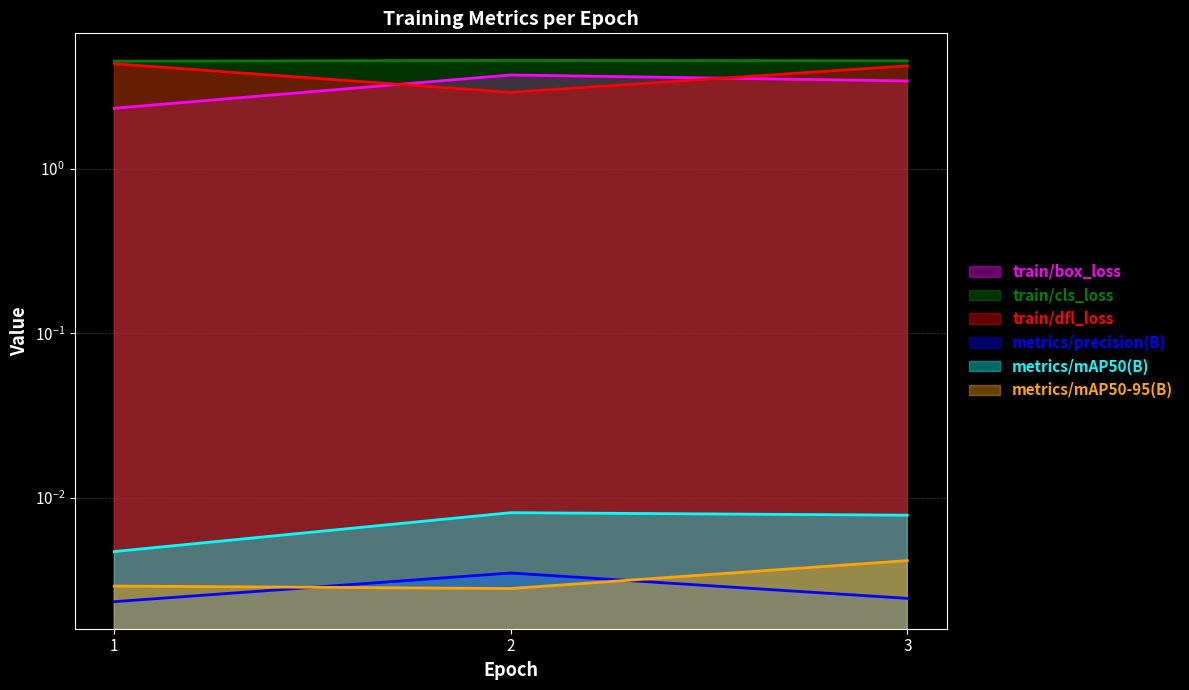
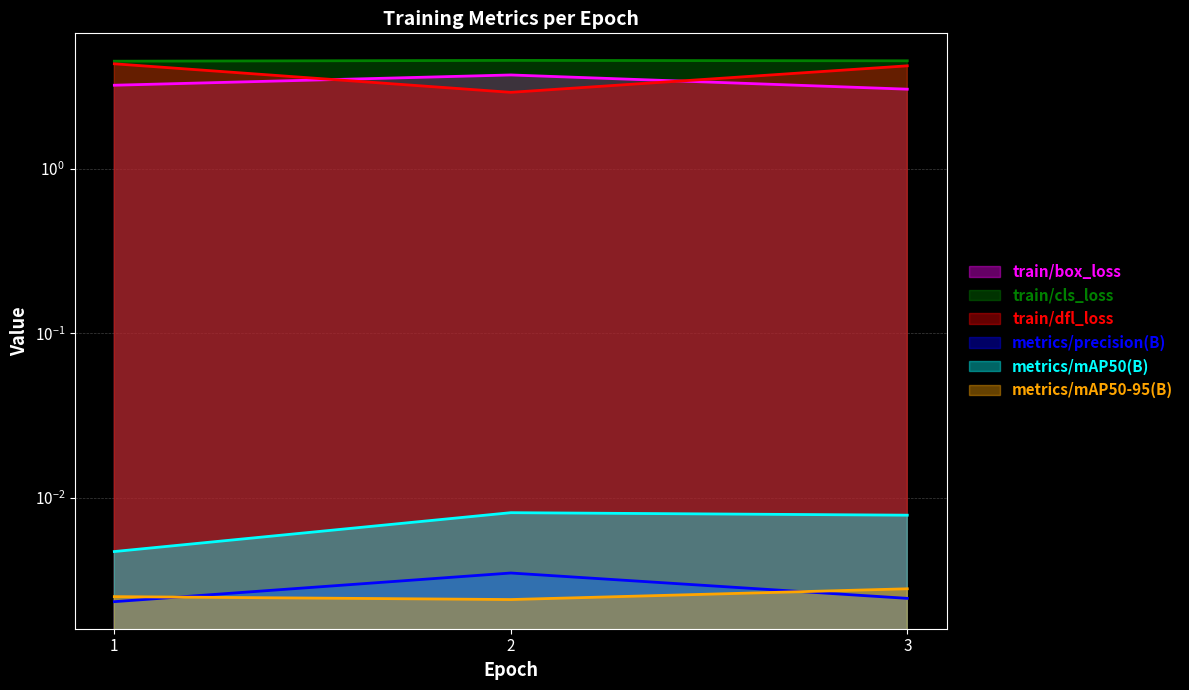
train/box_loss, 1: 2.3 -> 3.2
metrics/mAP50-95(B), 1: 0.0029 -> 0.0025
metrics/mAP50-95(B), 2: 0.0028 -> 0.0024
train/box_loss, 3: 3.4 -> 3.0
metrics/mAP50-95(B), 3: 0.0041 -> 0.0028
